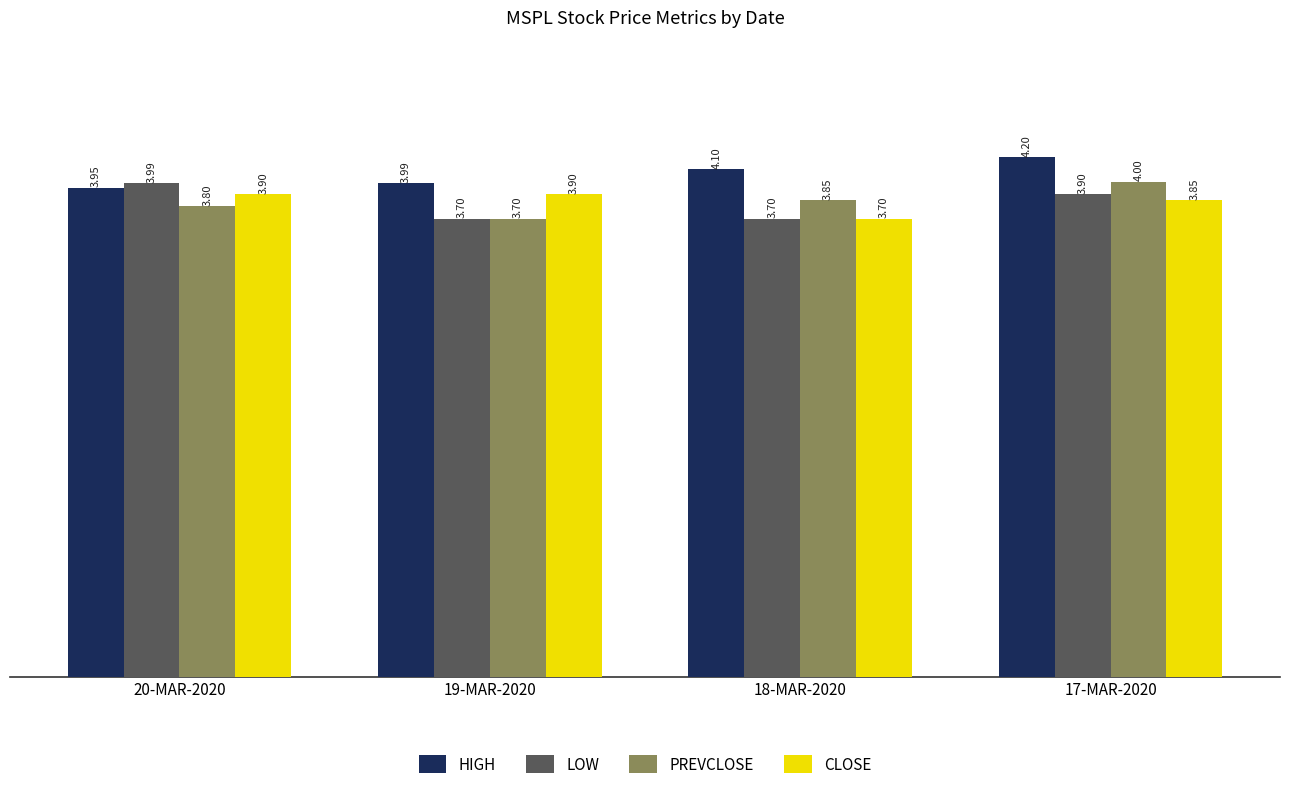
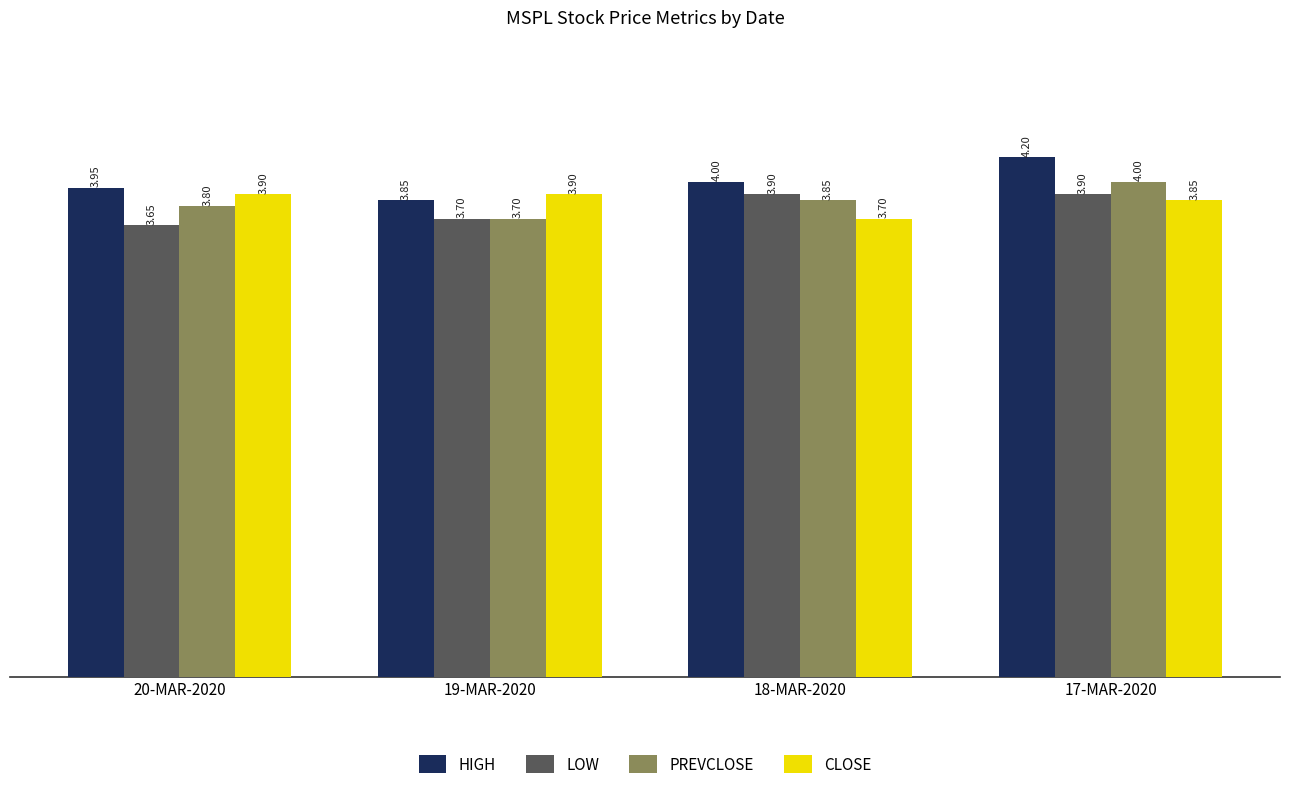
LOW, 20-MAR-2020: 3.99 -> 3.65
HIGH, 19-MAR-2020: 3.99 -> 3.85
HIGH, 18-MAR-2020: 4.10 -> 4.00
LOW, 18-MAR-2020: 3.70 -> 3.90
